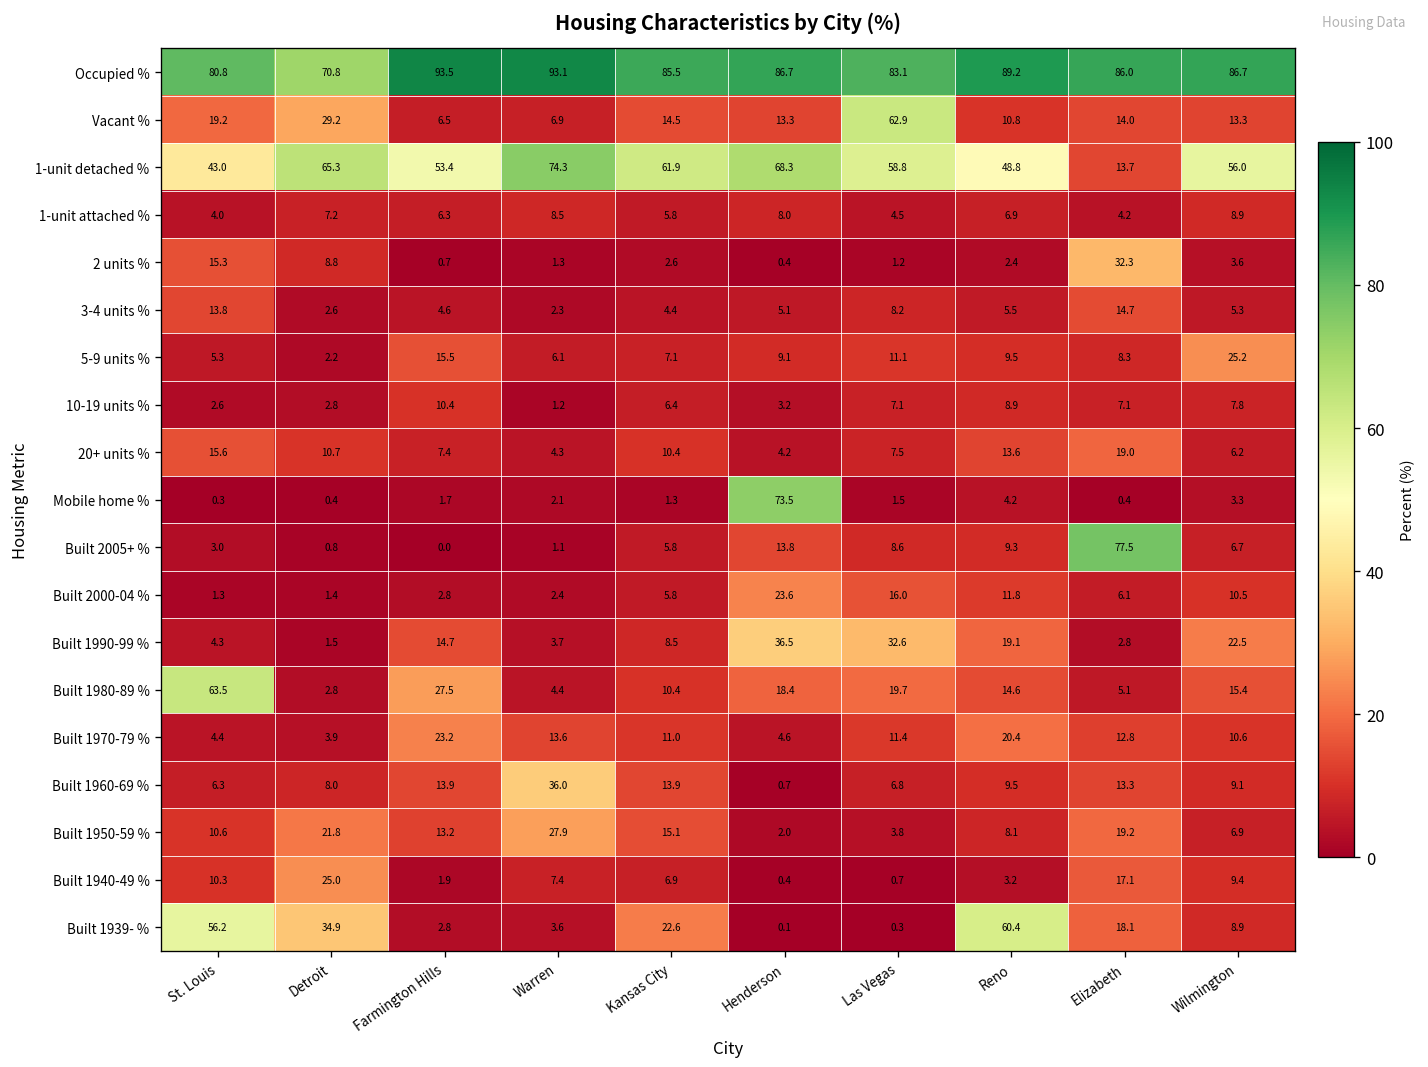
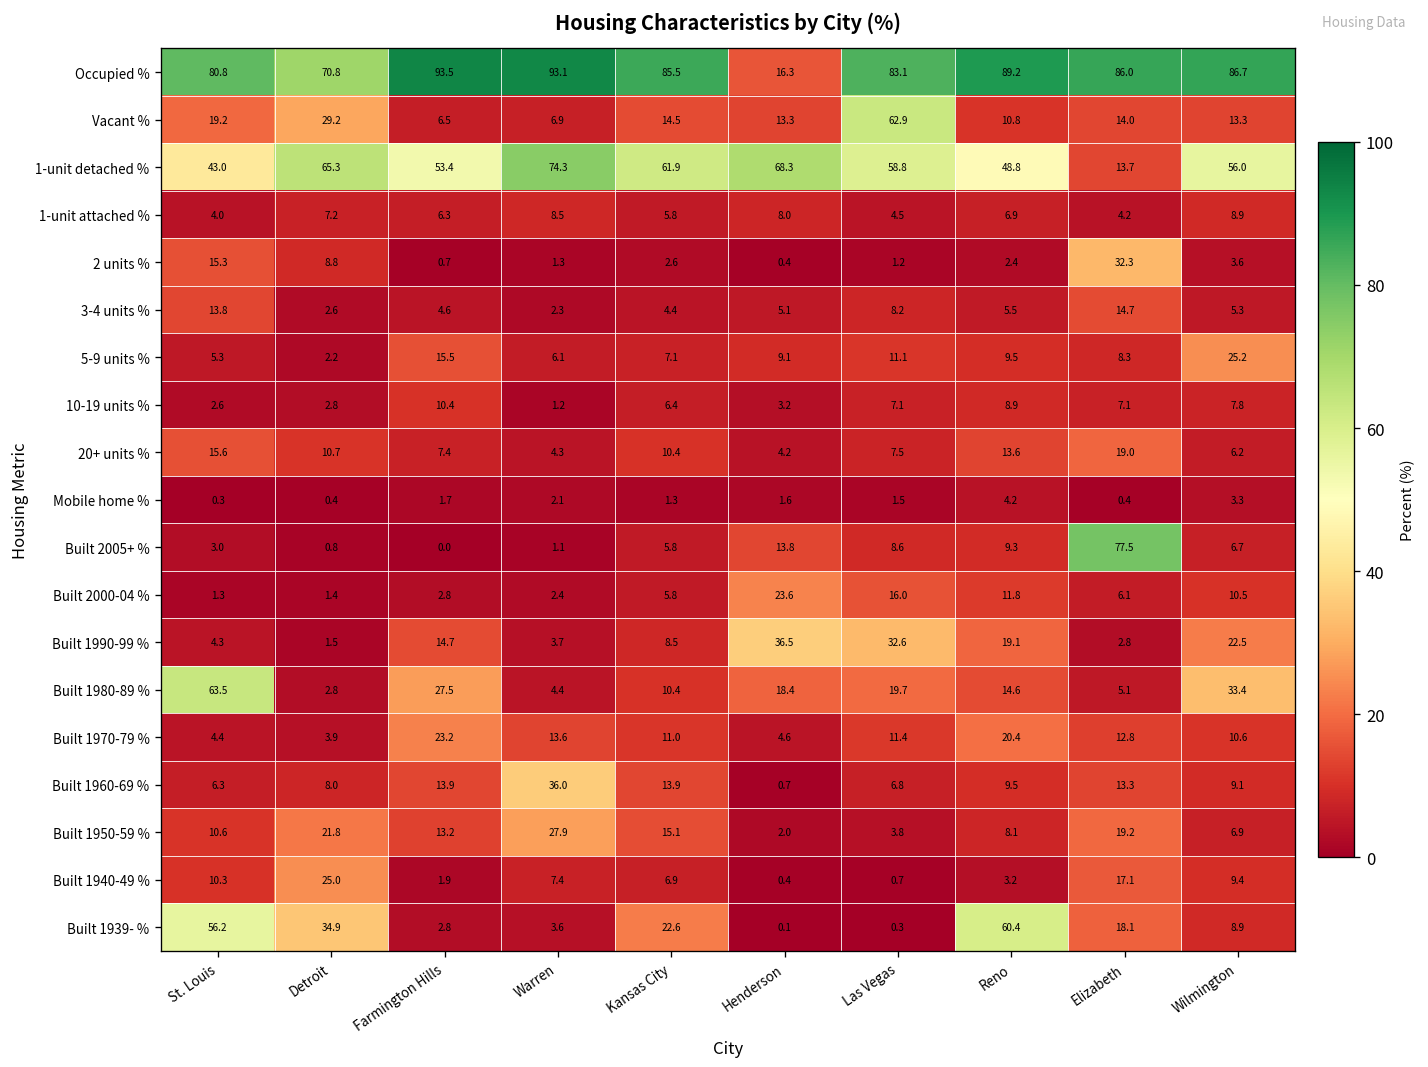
Occupied %, Henderson: 86.7 -> 16.3
Mobile home %, Henderson: 73.5 -> 1.6
Built 1980-89 %, Wilmington: 15.4 -> 33.4
